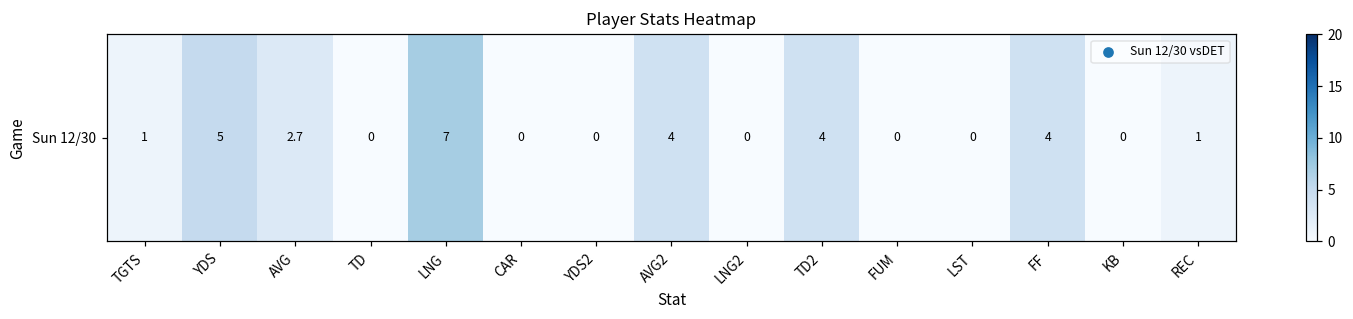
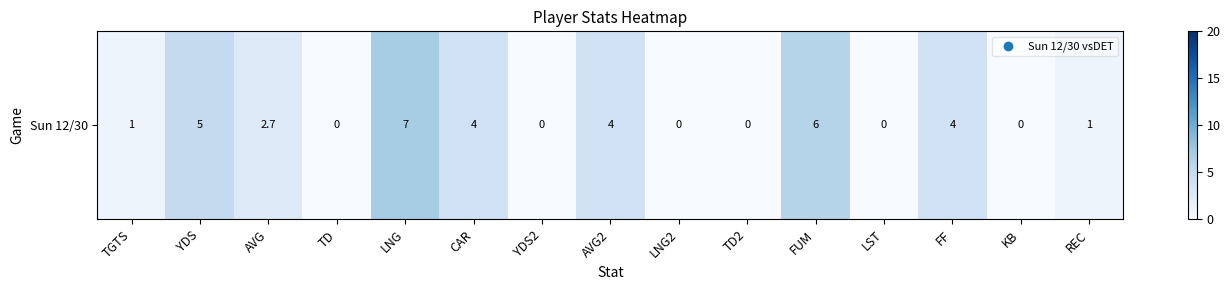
Sun 12/30, CAR: 0 -> 4
Sun 12/30, TD2: 4 -> 0
Sun 12/30, FUM: 0 -> 6
